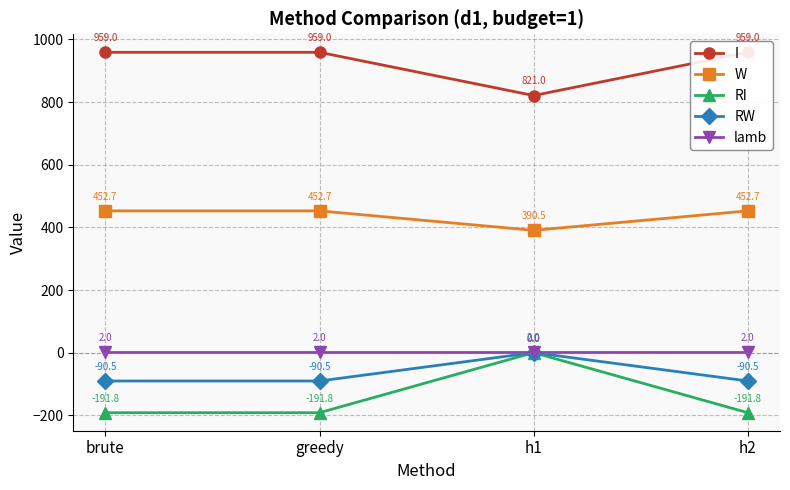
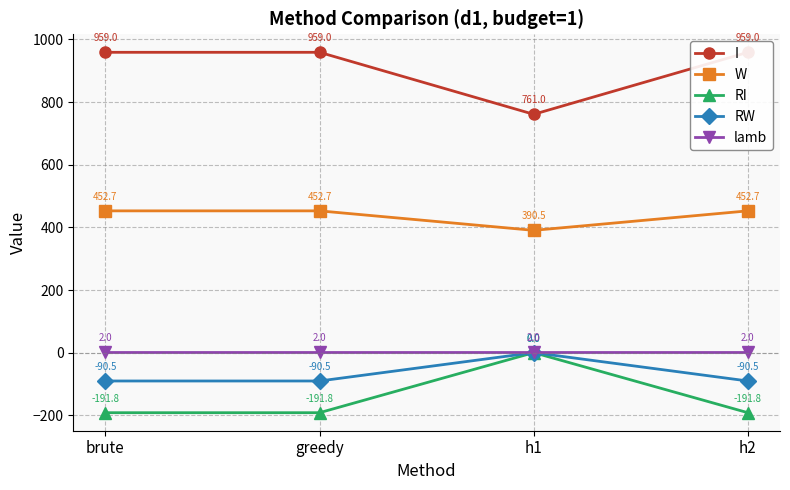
I, h1: 821.0 -> 761.0
